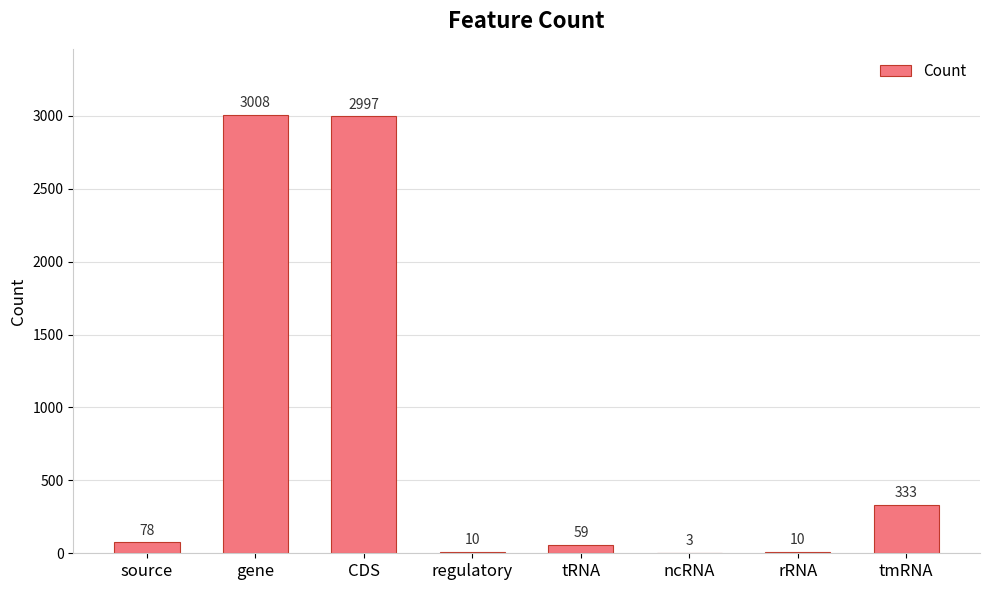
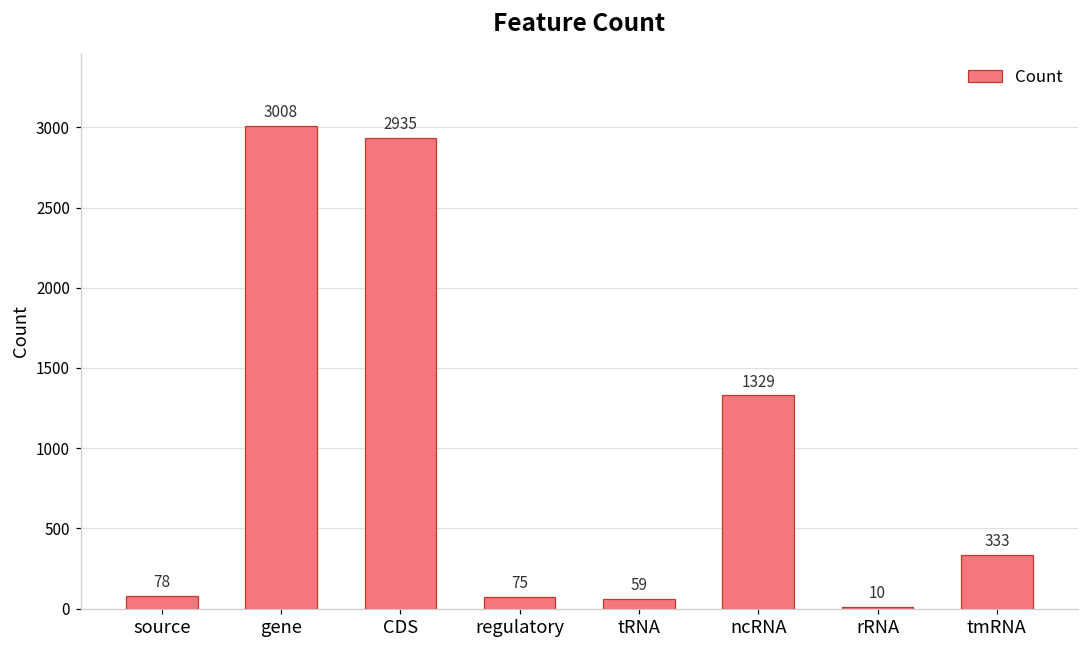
CDS: 2997 -> 2935
regulatory: 10 -> 75
ncRNA: 3 -> 1329
